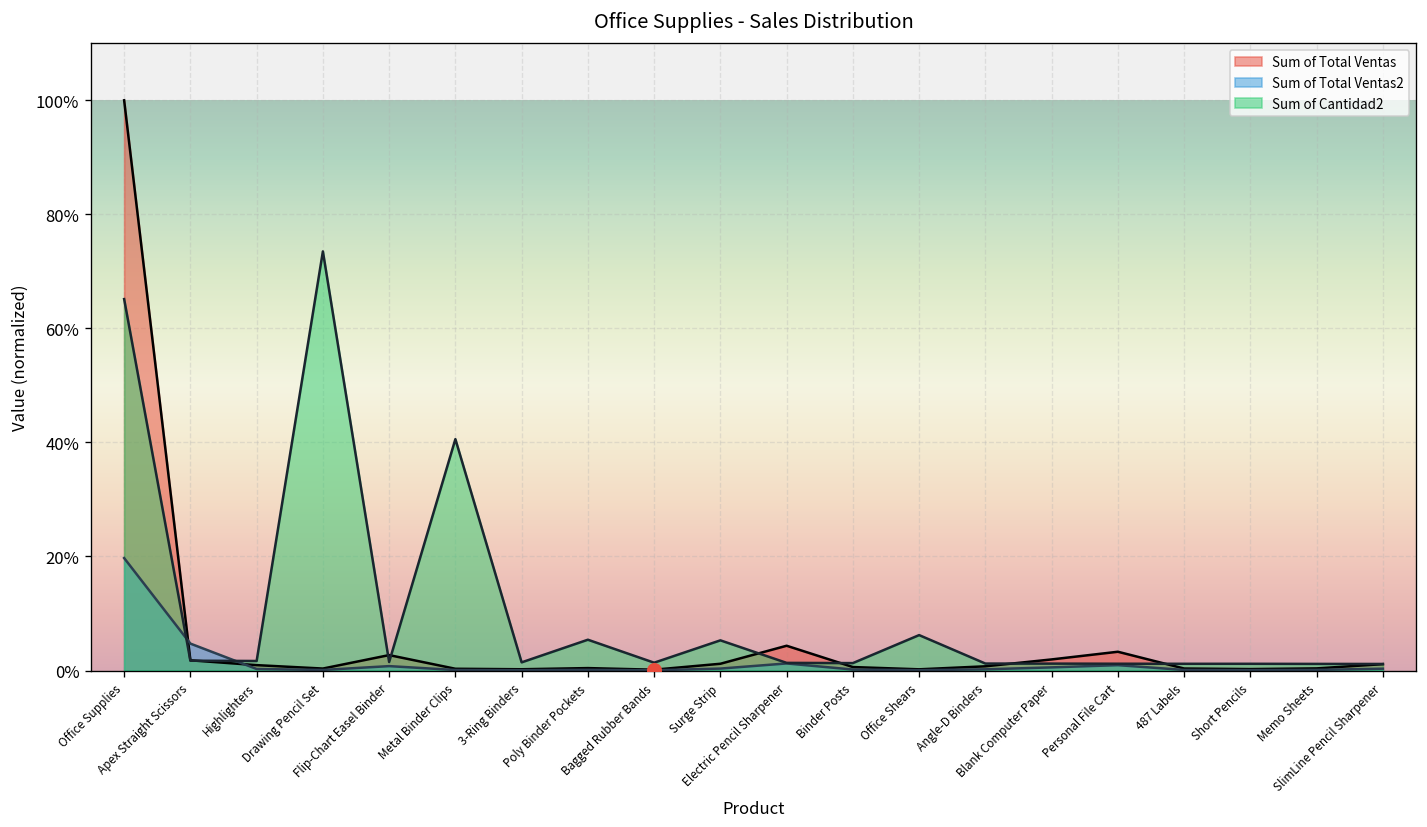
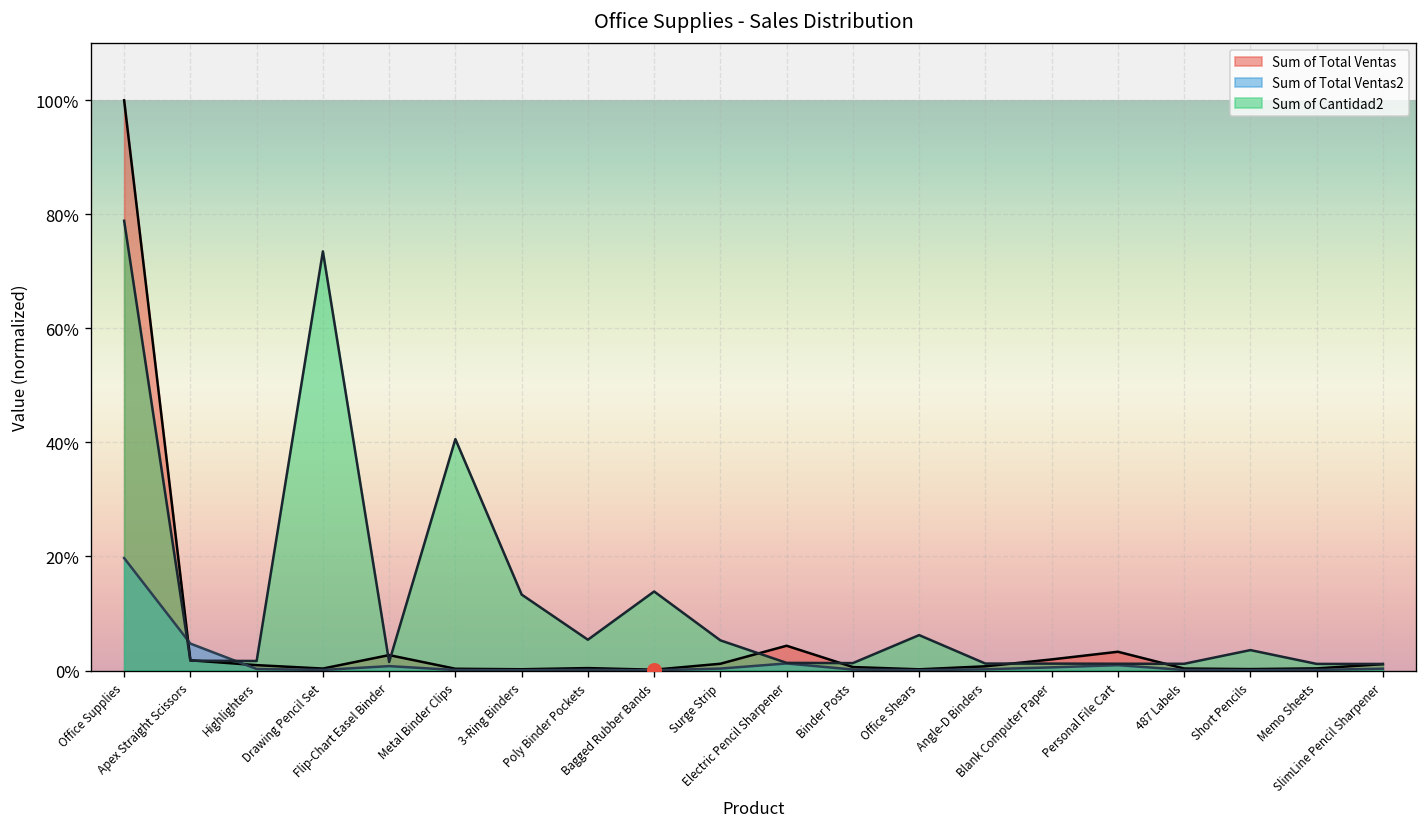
Sum of Cantidad2, Office Supplies: 65% -> 79%
Sum of Cantidad2, 3-Ring Binders: 1% -> 13%
Sum of Cantidad2, Bagged Rubber Bands: 1% -> 14%
Sum of Cantidad2, Short Pencils: 1% -> 4%
